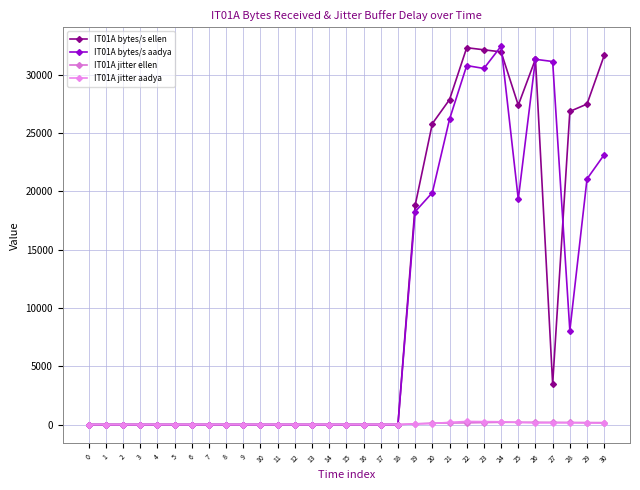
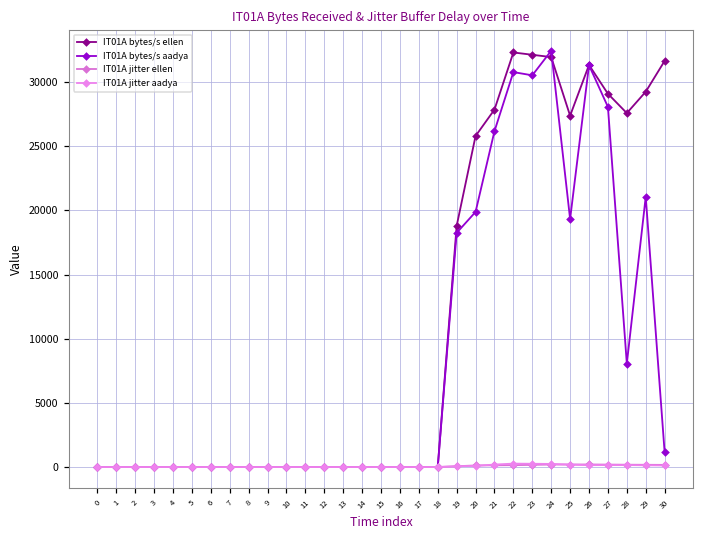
IT01A bytes/s ellen, 27: 3500 -> 29100
IT01A bytes/s aadya, 27: 31100 -> 28100
IT01A bytes/s ellen, 28: 26900 -> 27600
IT01A bytes/s ellen, 29: 27500 -> 29300
IT01A bytes/s aadya, 30: 23100 -> 1100
